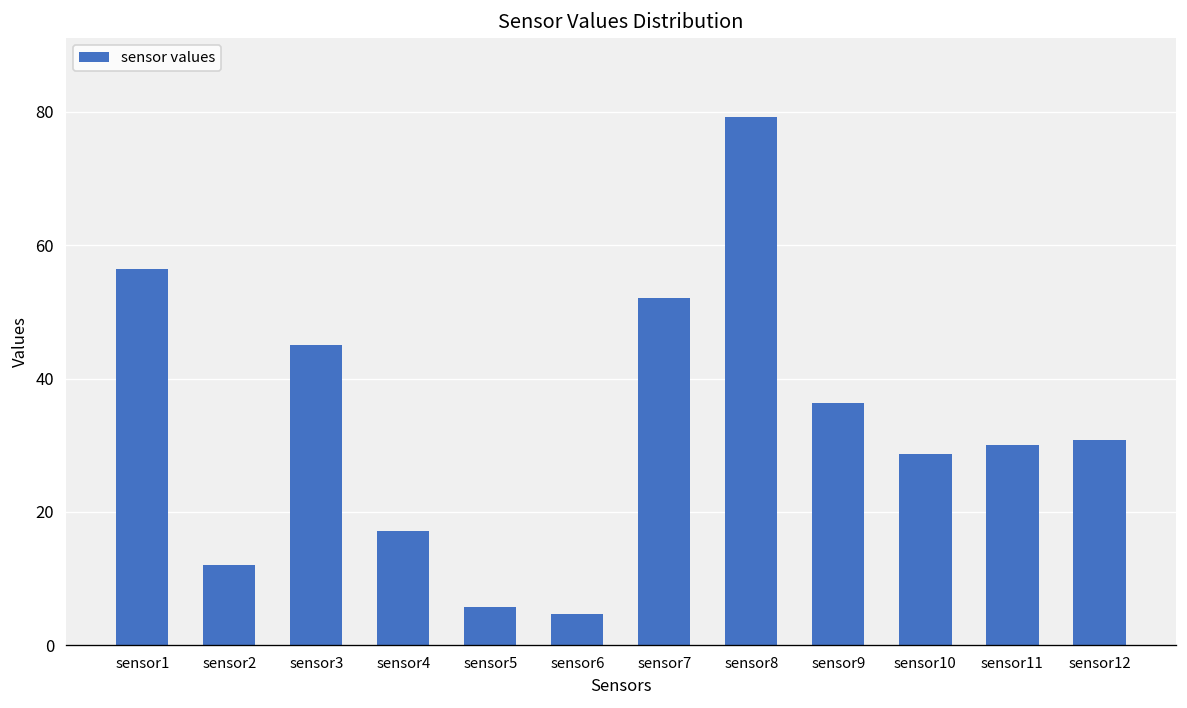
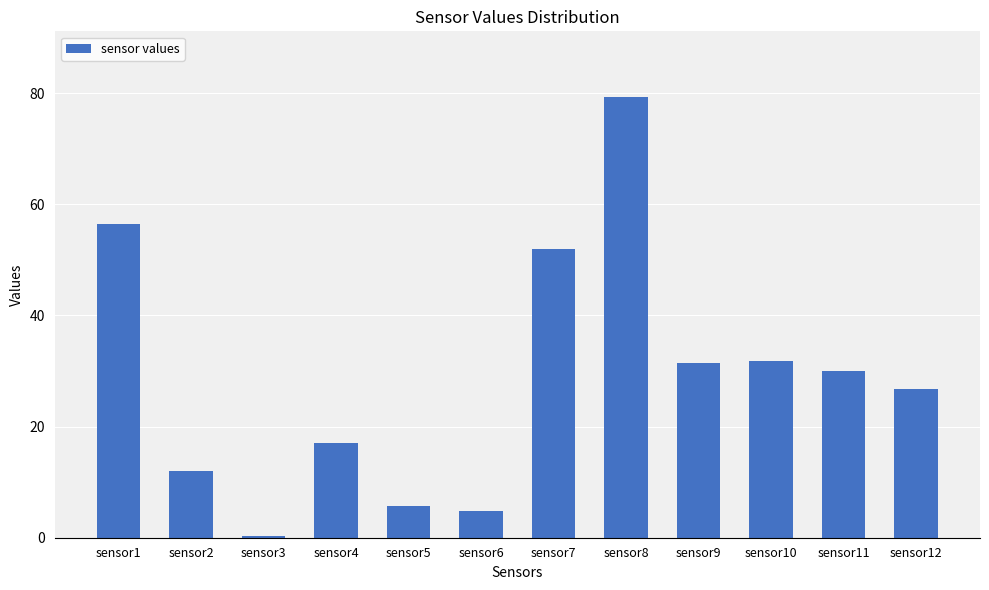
sensor3: 45 -> 0
sensor9: 36 -> 31
sensor10: 29 -> 32
sensor12: 31 -> 27
